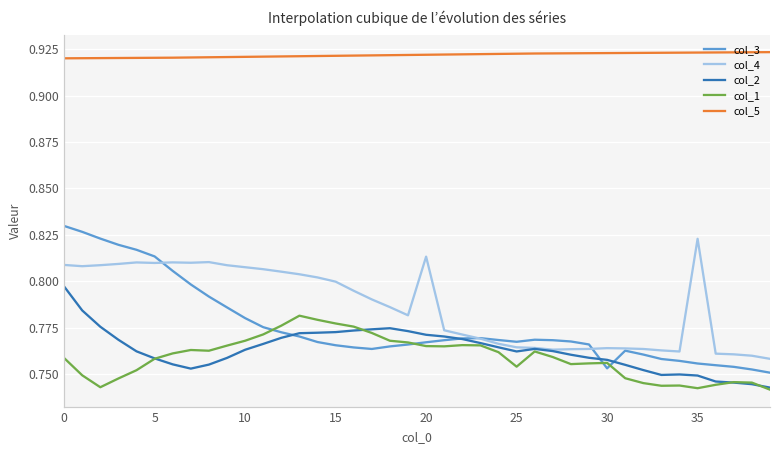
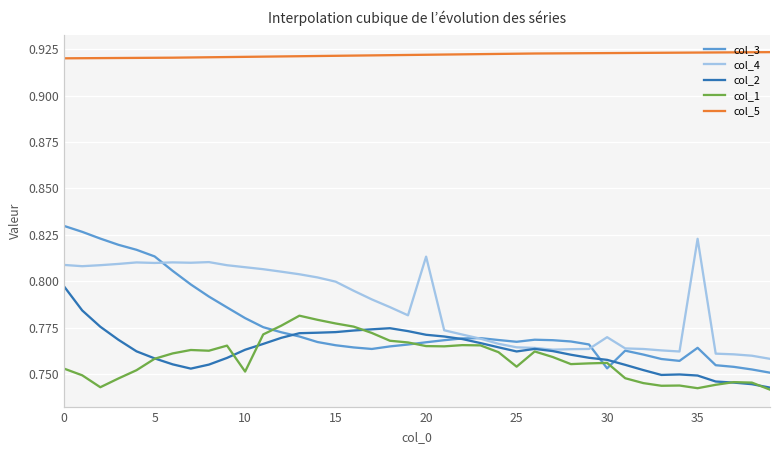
col_1, 0: 0.759 -> 0.753
col_1, 10: 0.768 -> 0.751
col_4, 30: 0.764 -> 0.770
col_3, 35: 0.756 -> 0.764
